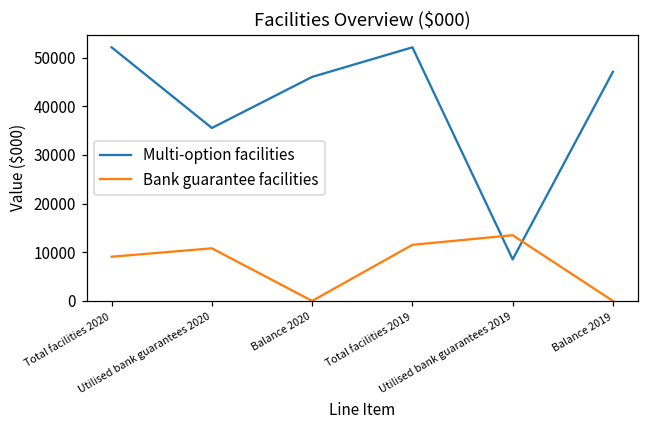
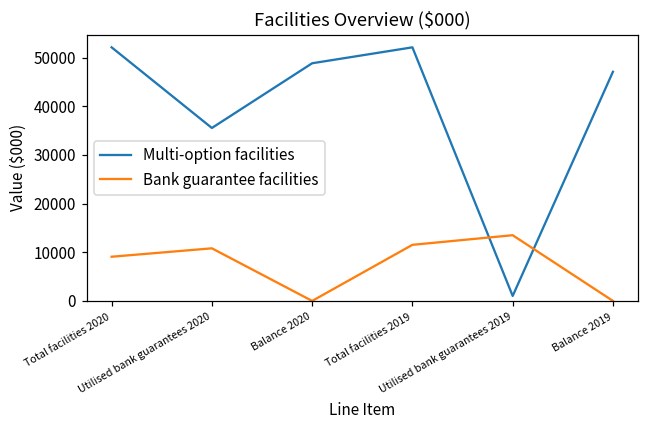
Multi-option facilities, Balance 2020: 46000 -> 49000
Multi-option facilities, Utilised bank guarantees 2019: 9000 -> 1000
